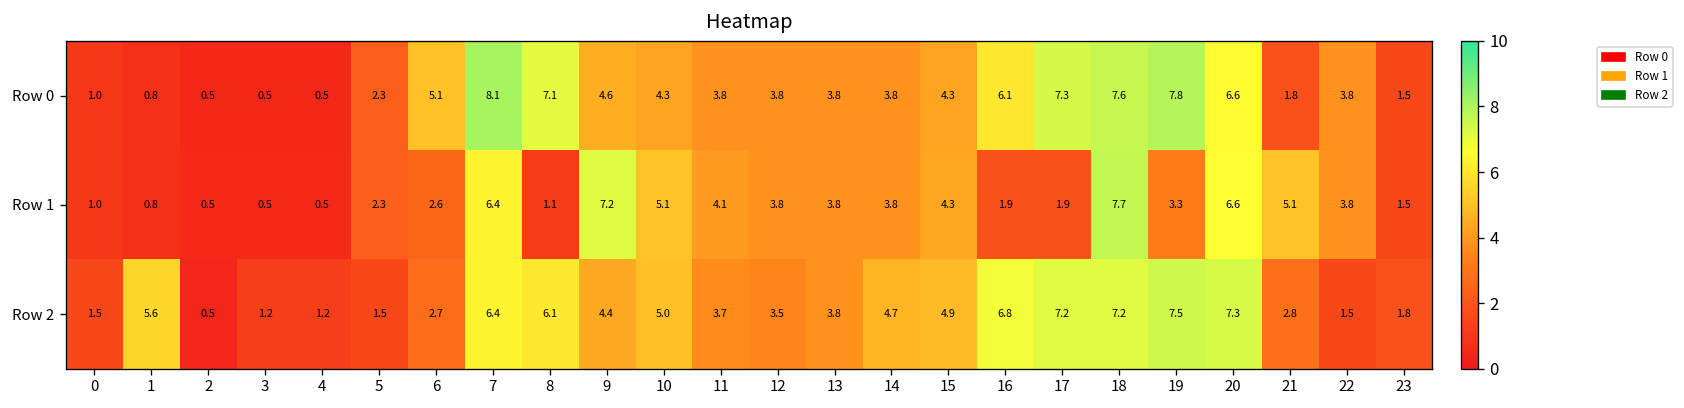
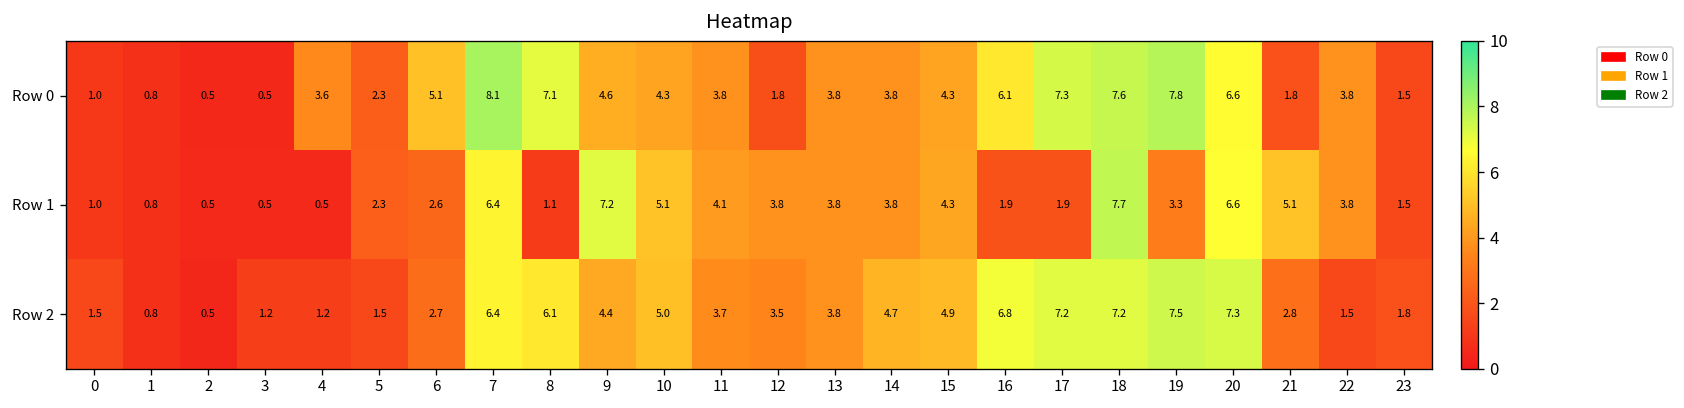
Row 0, 4: 0.5 -> 3.6
Row 0, 12: 3.8 -> 1.8
Row 2, 1: 5.6 -> 0.8
